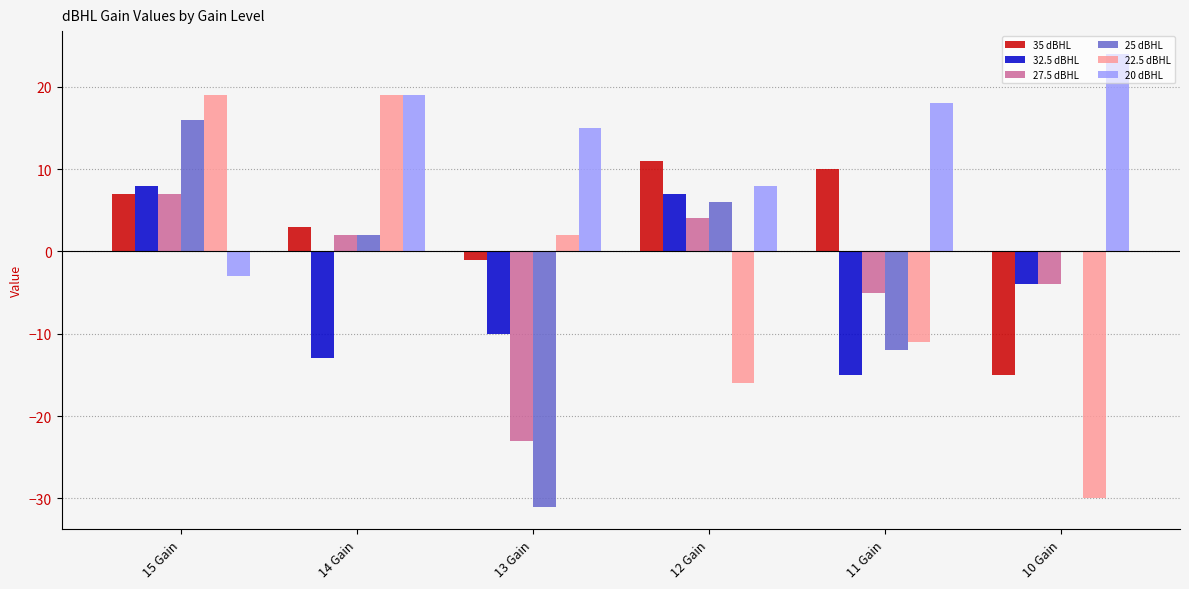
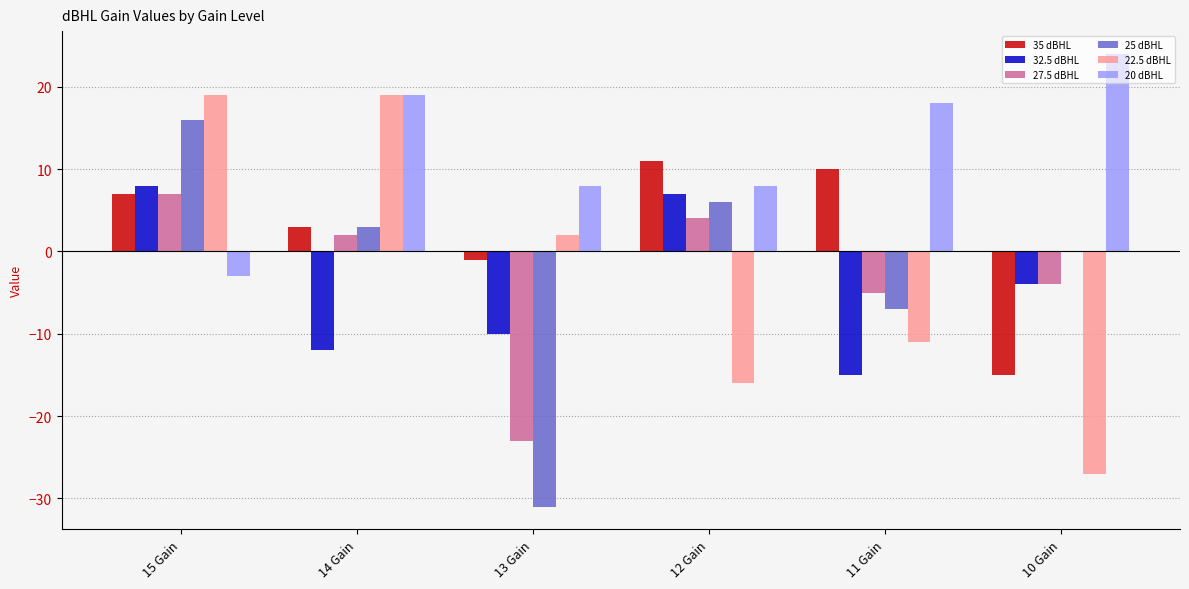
32.5 dBHL, 14 Gain: -13 -> -12
25 dBHL, 14 Gain: 2 -> 3
20 dBHL, 13 Gain: 15 -> 8
25 dBHL, 11 Gain: -12 -> -7
22.5 dBHL, 10 Gain: -30 -> -27
